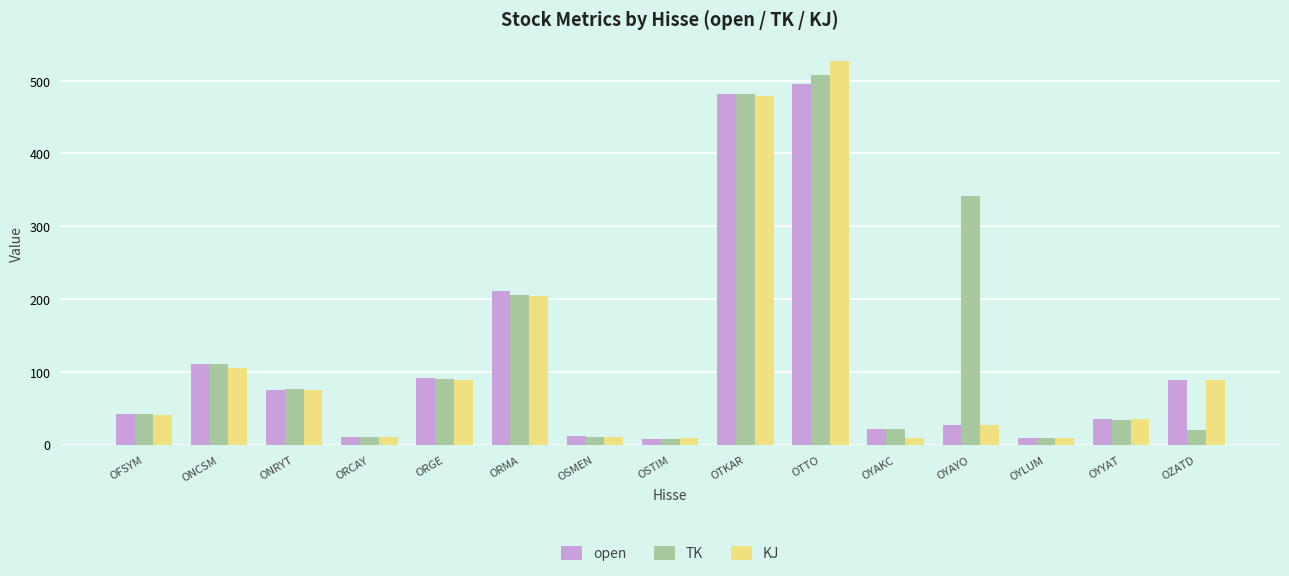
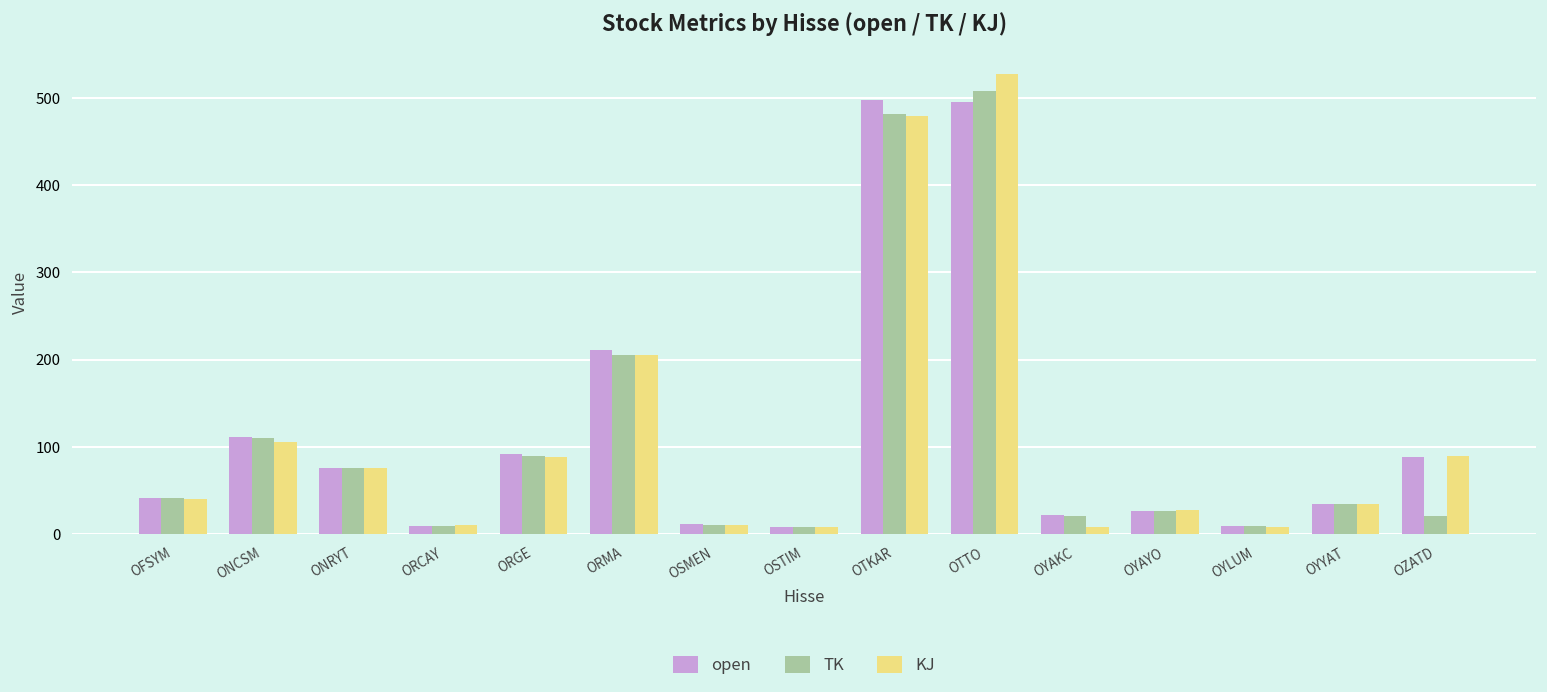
open, OTKAR: 480 -> 500
TK, OYAYO: 340 -> 30
